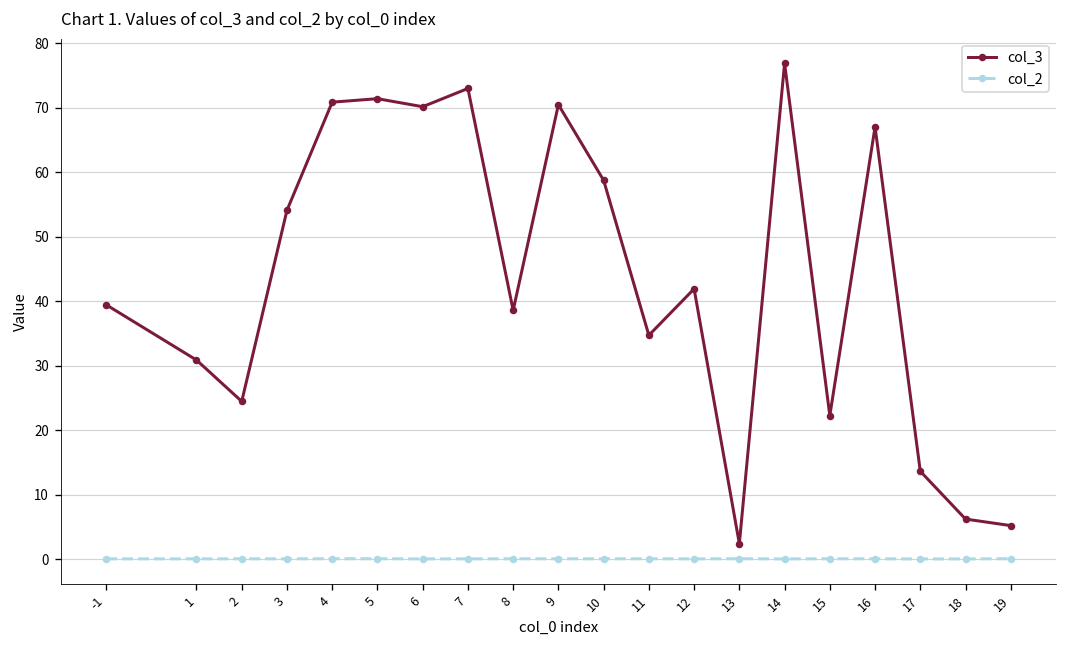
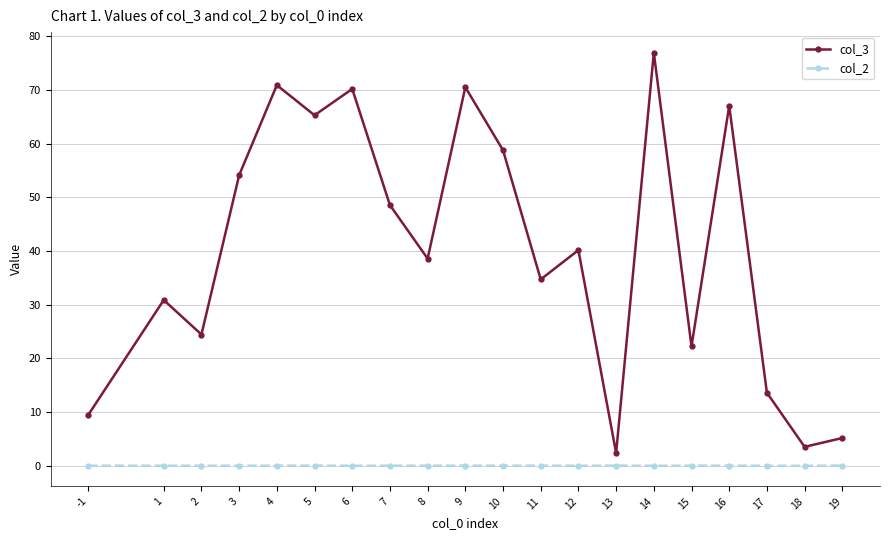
col_3, -1: 39 -> 10
col_3, 5: 71 -> 65
col_3, 7: 73 -> 49
col_3, 12: 42 -> 40
col_3, 18: 6 -> 4
